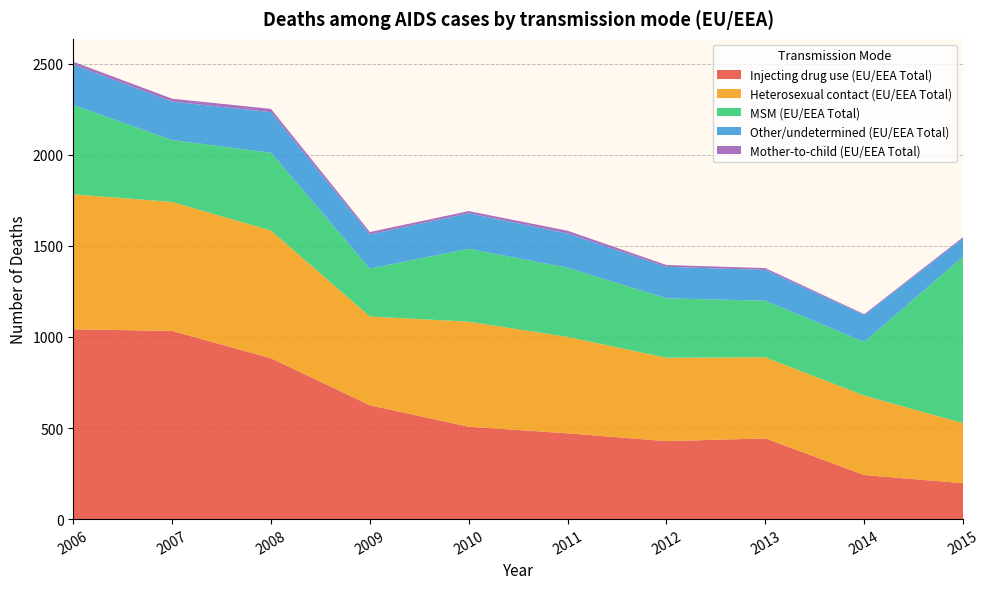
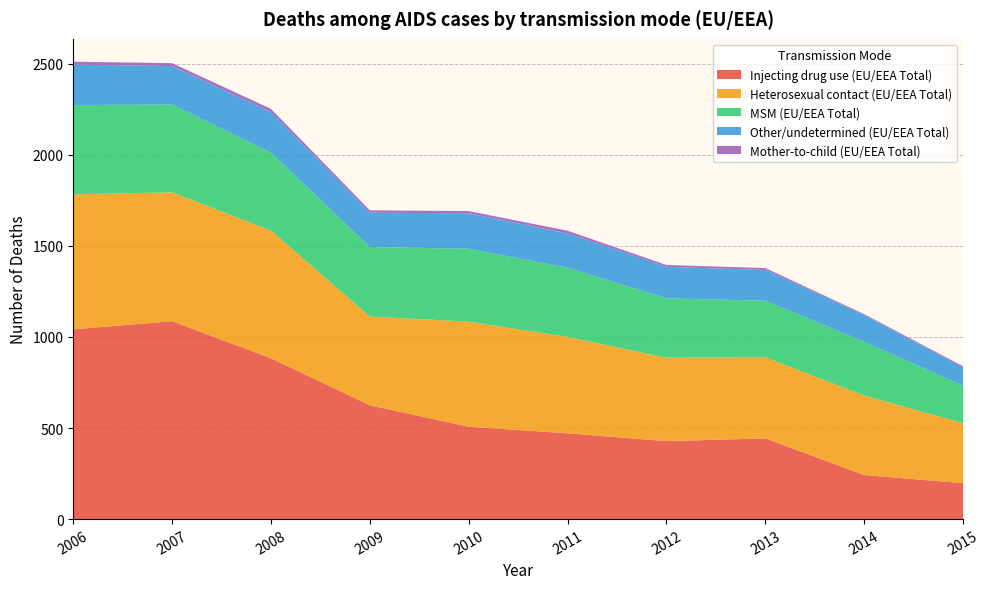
Injecting drug use (EU/EEA Total), 2007: 1030 -> 1090
MSM (EU/EEA Total), 2007: 340 -> 480
MSM (EU/EEA Total), 2009: 260 -> 380
MSM (EU/EEA Total), 2015: 910 -> 210
